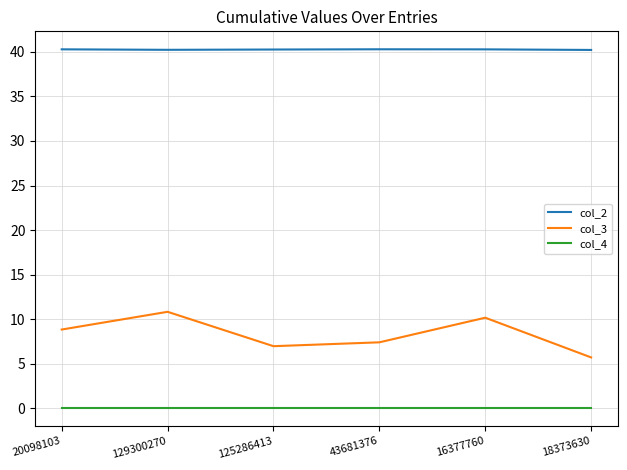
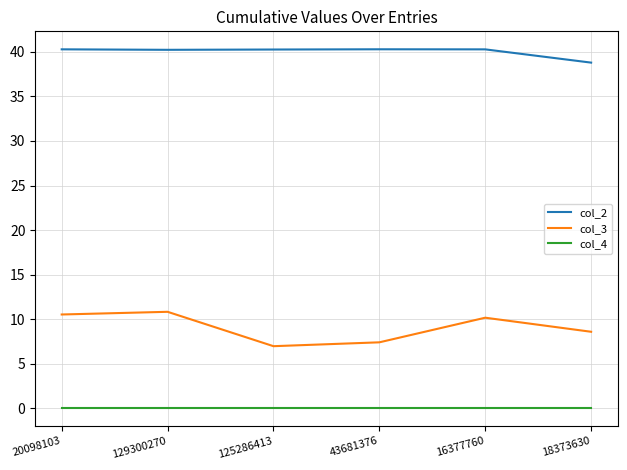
col_3, 20098103: 9 -> 11
col_2, 18373630: 40 -> 39
col_3, 18373630: 6 -> 9
